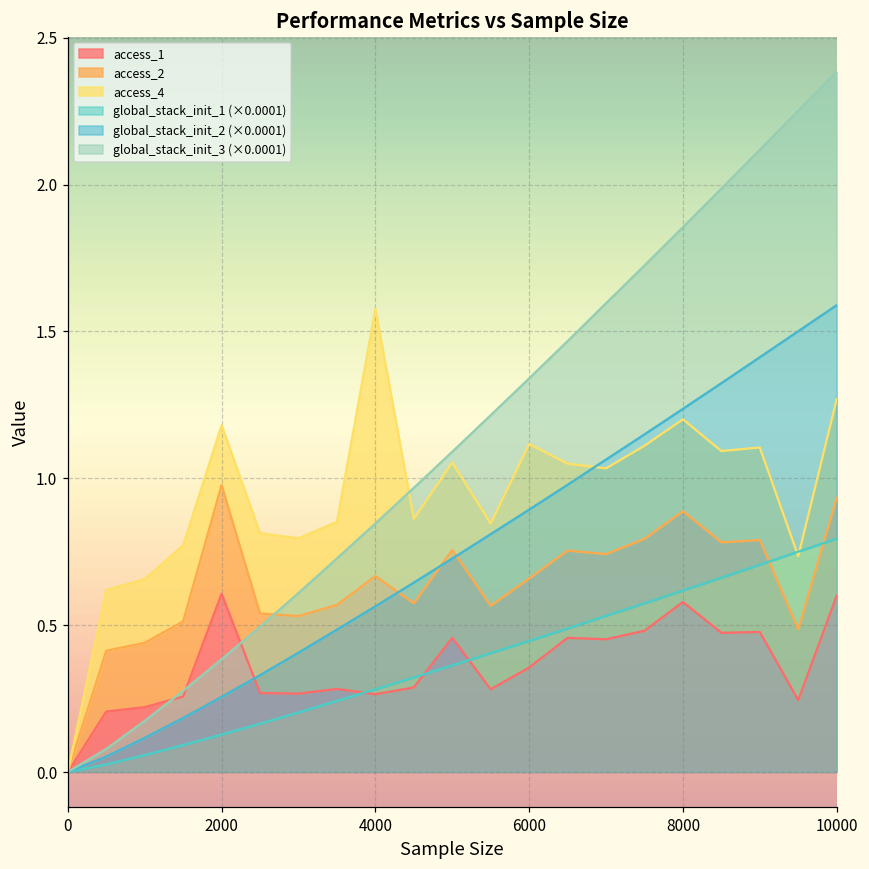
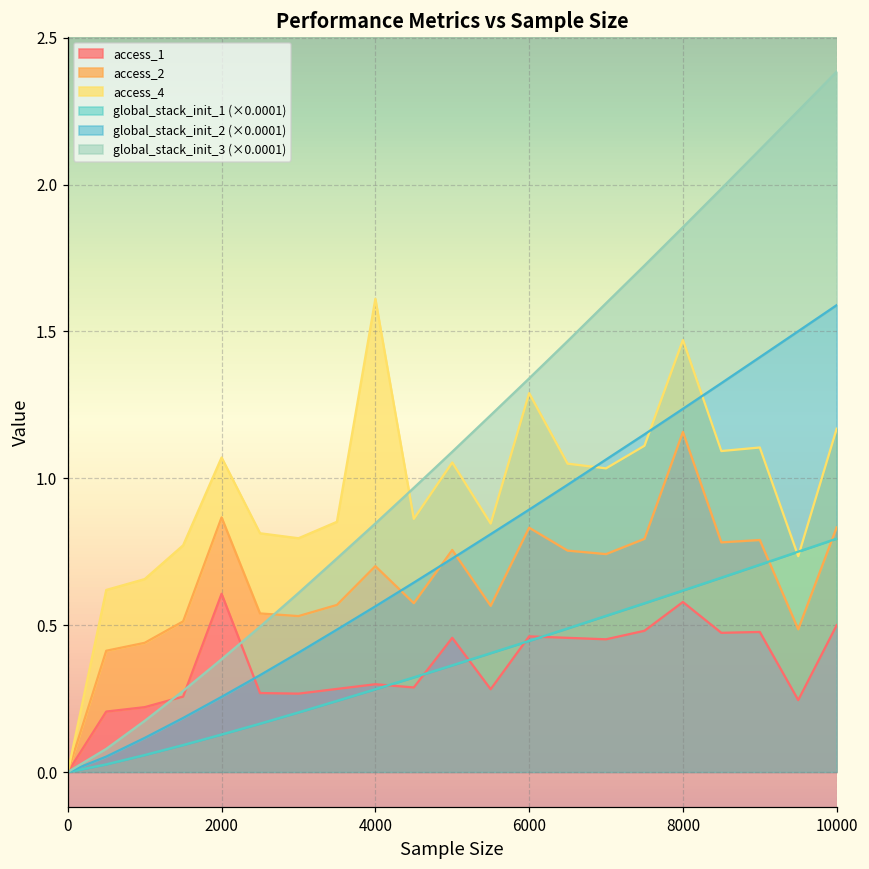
access_2, 2000: 0.37 -> 0.26
access_1, 4000: 0.27 -> 0.30
access_1, 6000: 0.36 -> 0.46
access_2, 6000: 0.30 -> 0.37
access_2, 8000: 0.31 -> 0.58
access_1, 10000: 0.6 -> 0.5
